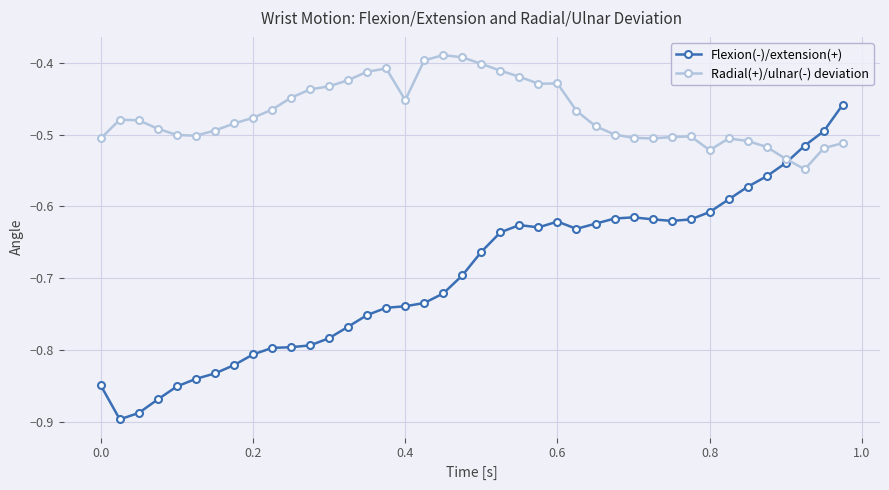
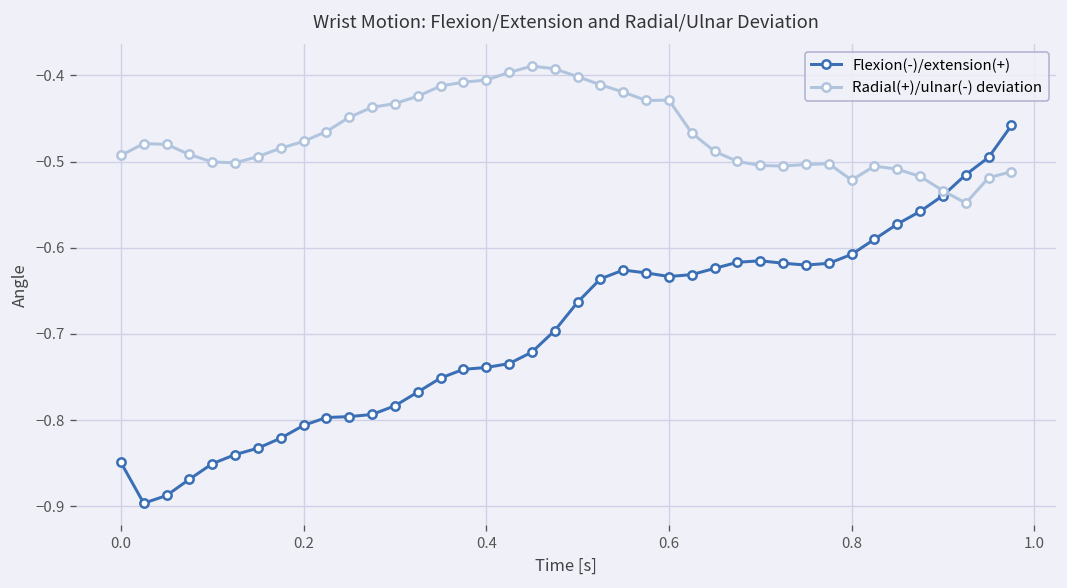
Radial(+)/ulnar(-) deviation, 0.0: -0.51 -> -0.49
Radial(+)/ulnar(-) deviation, 0.4: -0.45 -> -0.41
Flexion(-)/extension(+), 0.6: -0.62 -> -0.63
